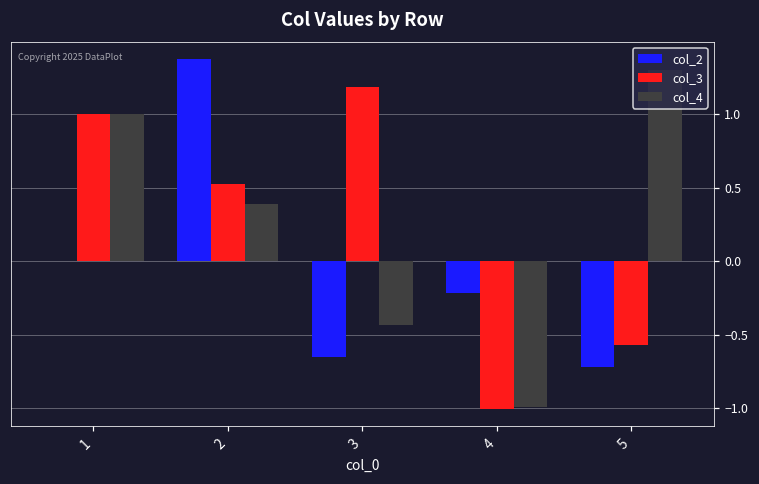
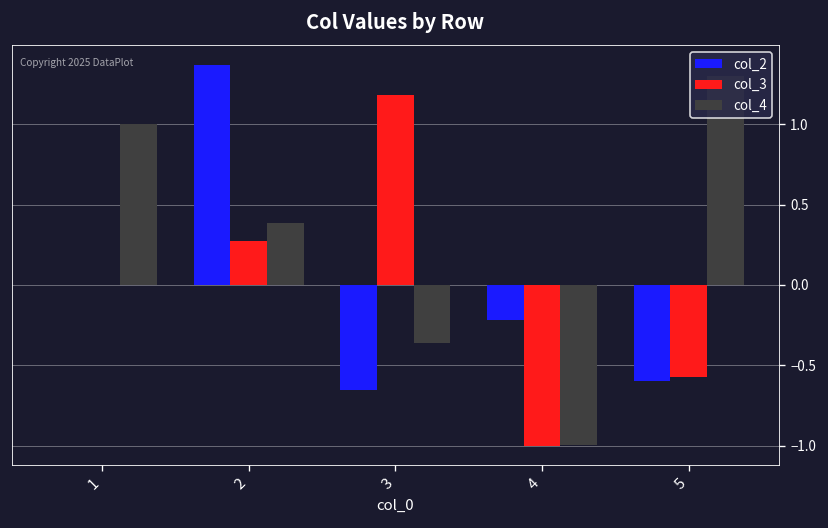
col_3, 1: 1 -> 0
col_3, 2: 0.53 -> 0.27
col_4, 3: -0.44 -> -0.36
col_2, 5: -0.72 -> -0.60
